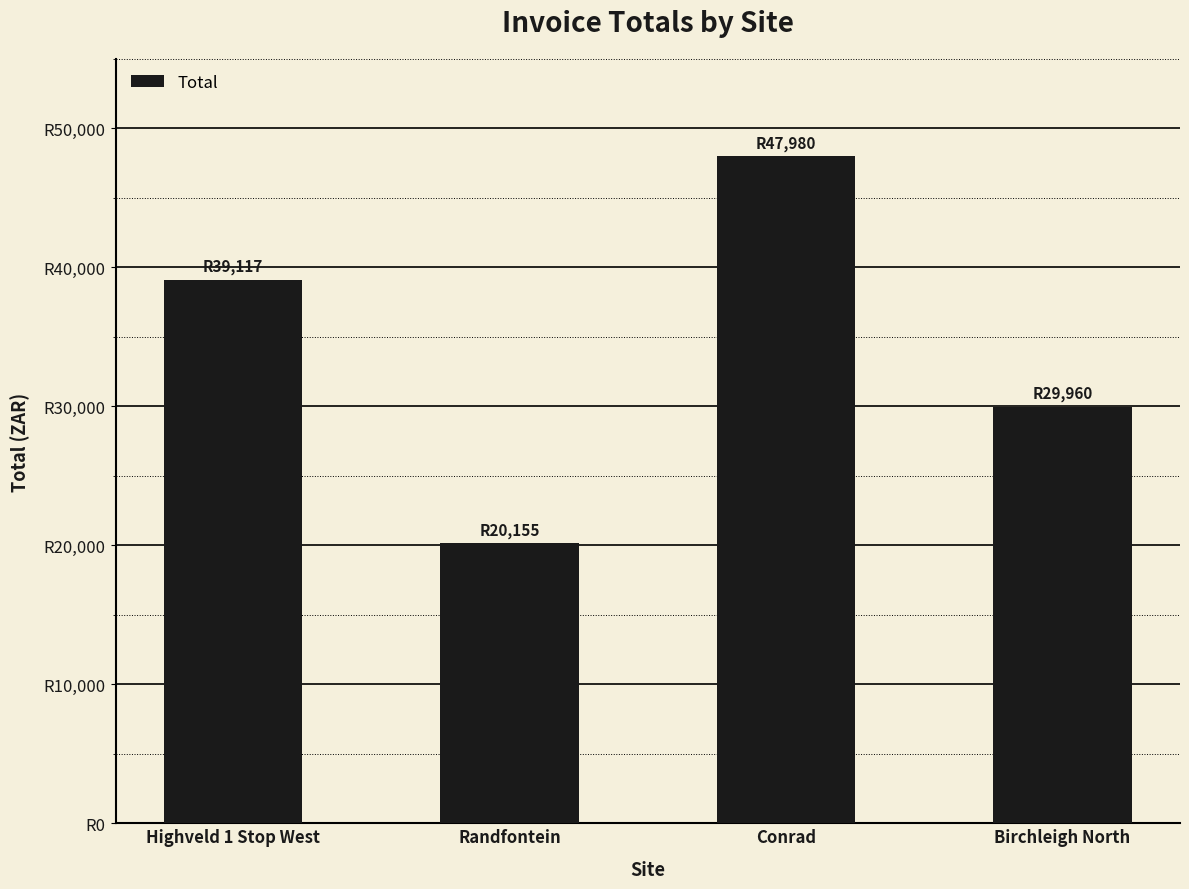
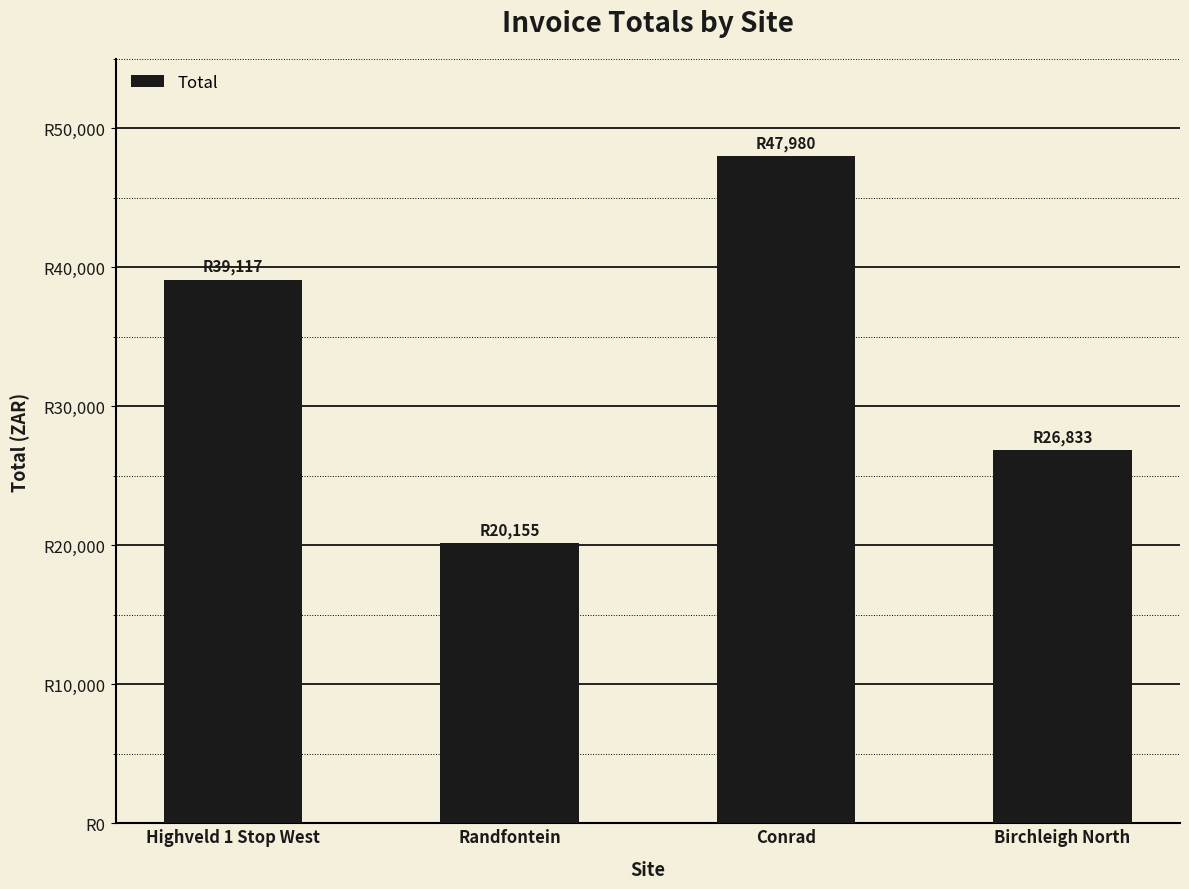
Birchleigh North: 29,960 -> 26,833
